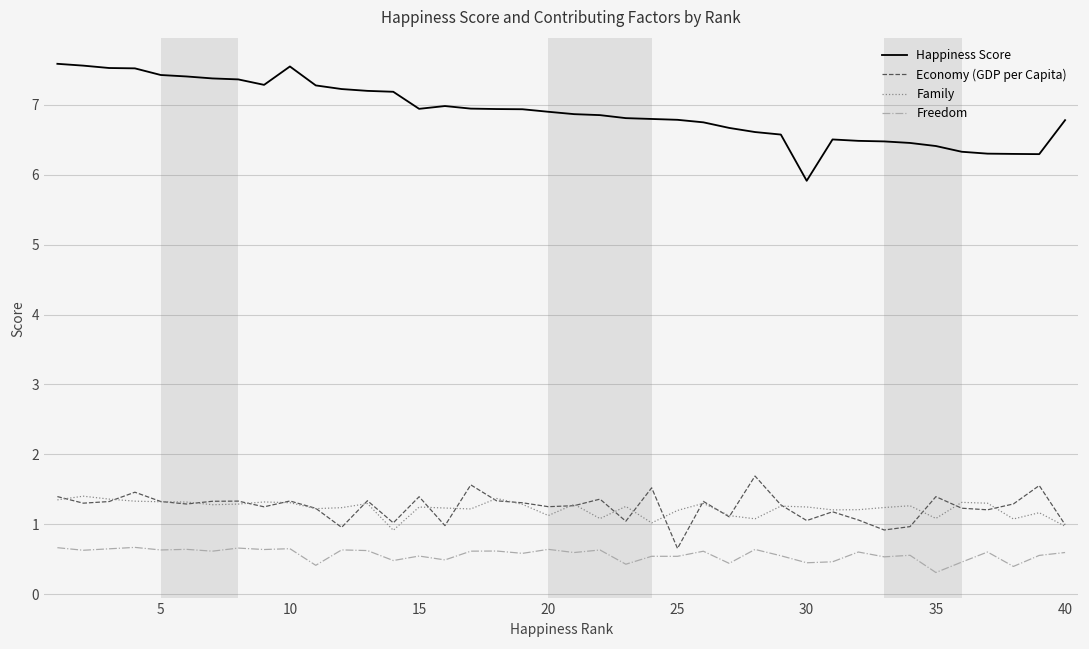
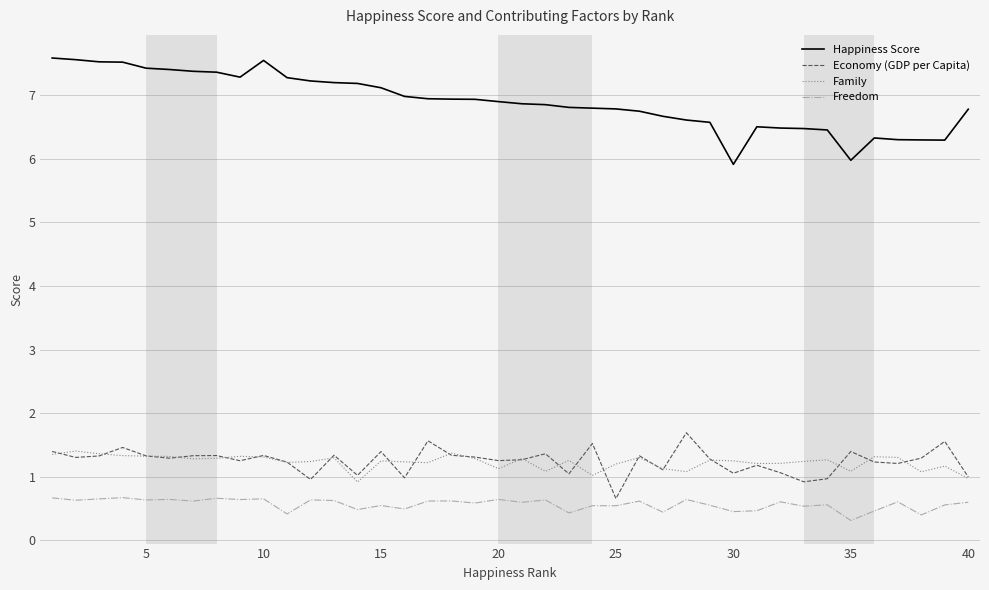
Happiness Score, 15: 6.9 -> 7.1
Happiness Score, 35: 6.4 -> 6.0
